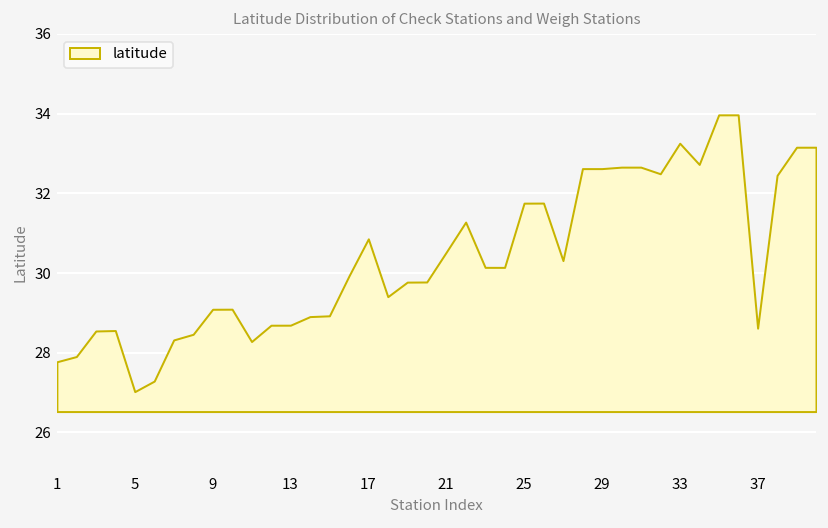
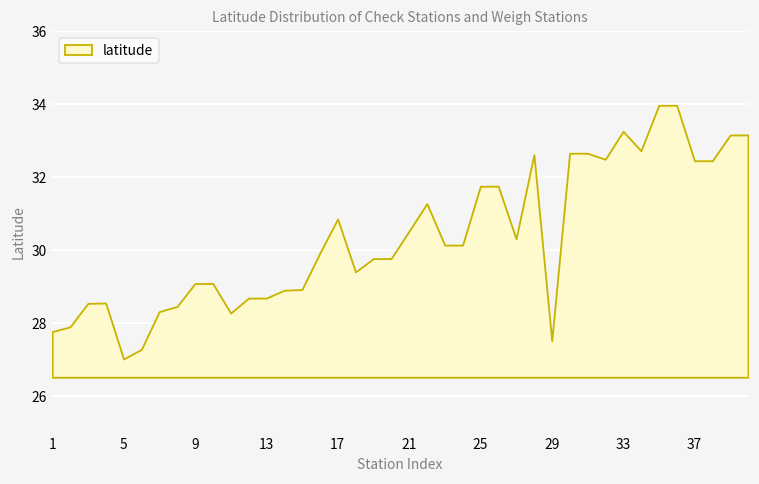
29: 32.6 -> 27.5
37: 28.6 -> 32.5
